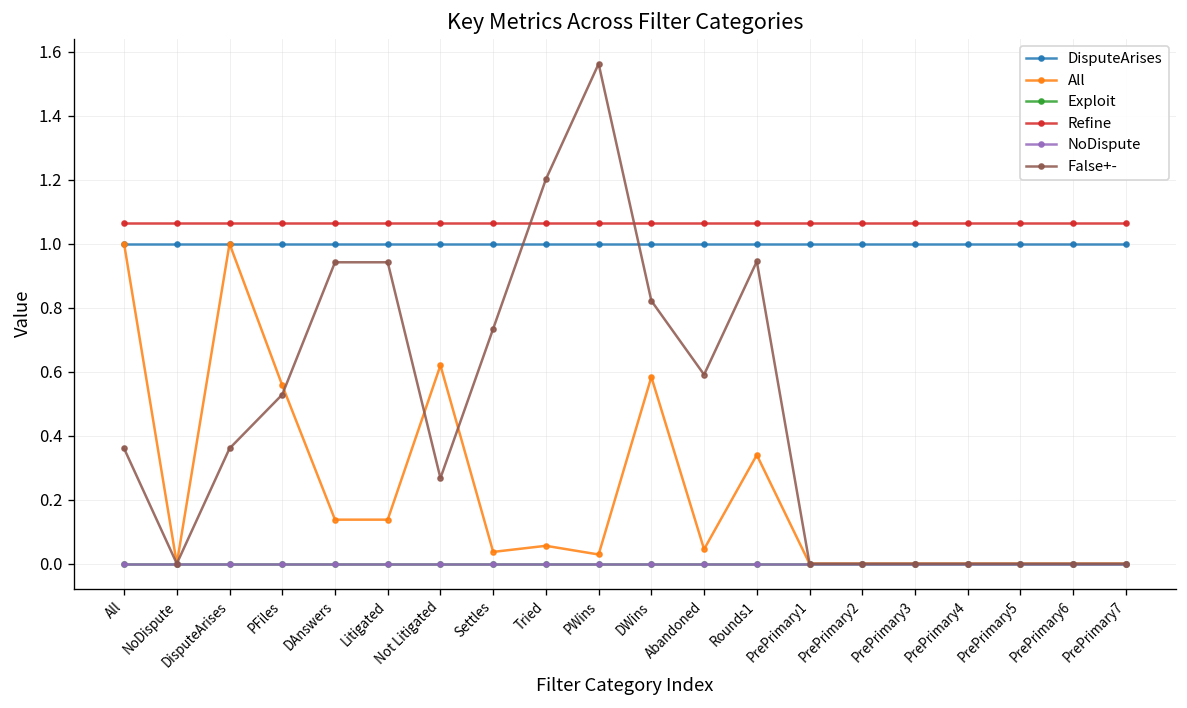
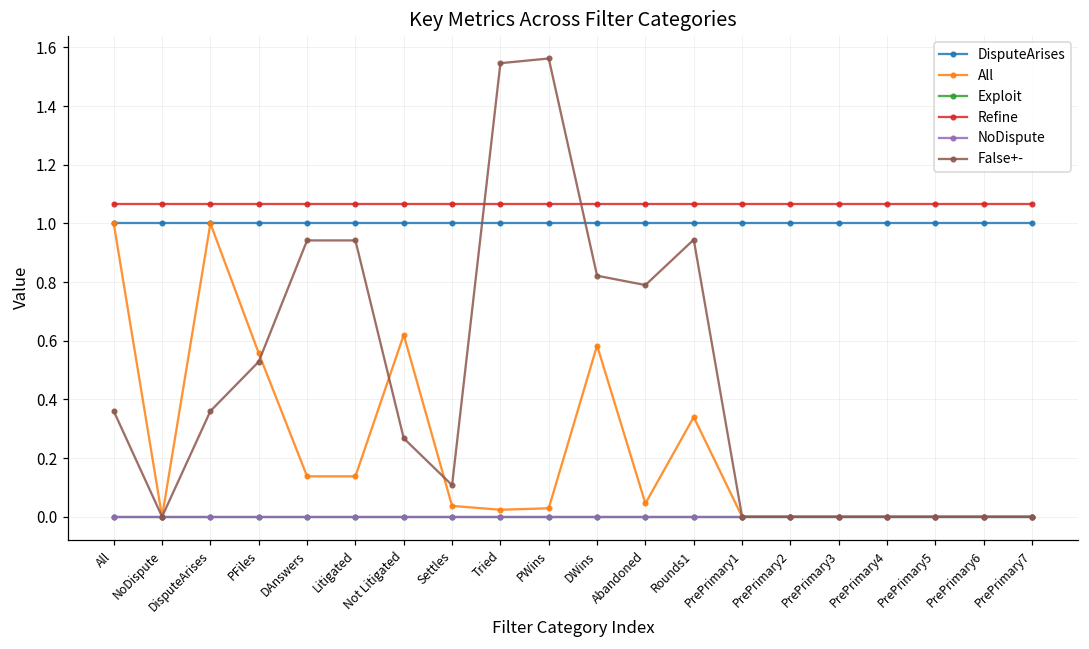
False+-, Settles: 0.73 -> 0.11
All, Tried: 0.06 -> 0.02
False+-, Tried: 1.20 -> 1.55
False+-, Abandoned: 0.59 -> 0.79
